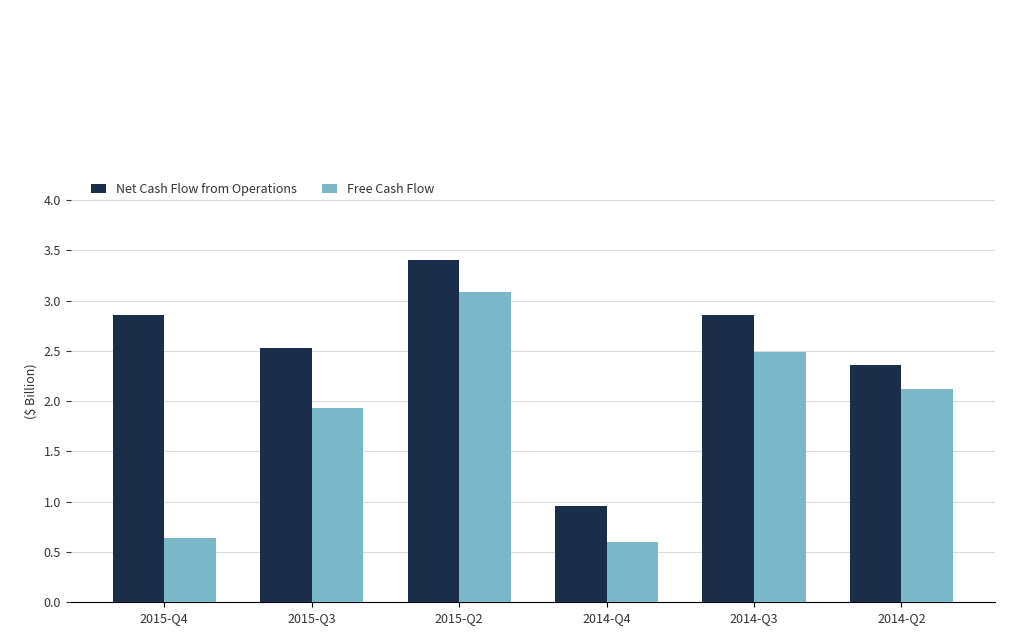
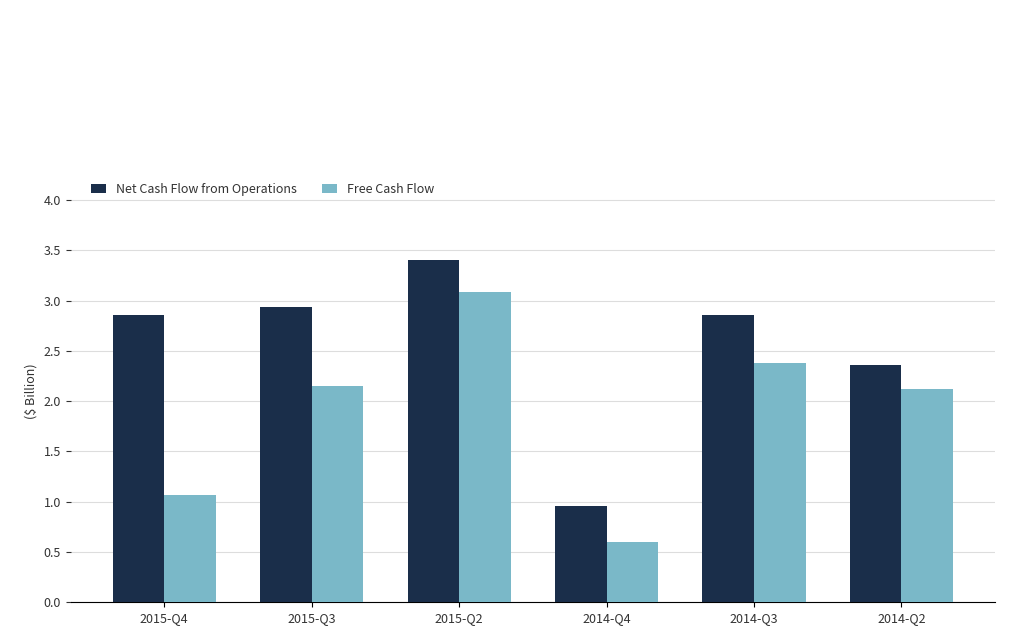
Free Cash Flow, 2015-Q4: 0.64 -> 1.07
Net Cash Flow from Operations, 2015-Q3: 2.53 -> 2.93
Free Cash Flow, 2015-Q3: 1.94 -> 2.15
Free Cash Flow, 2014-Q3: 2.49 -> 2.38
